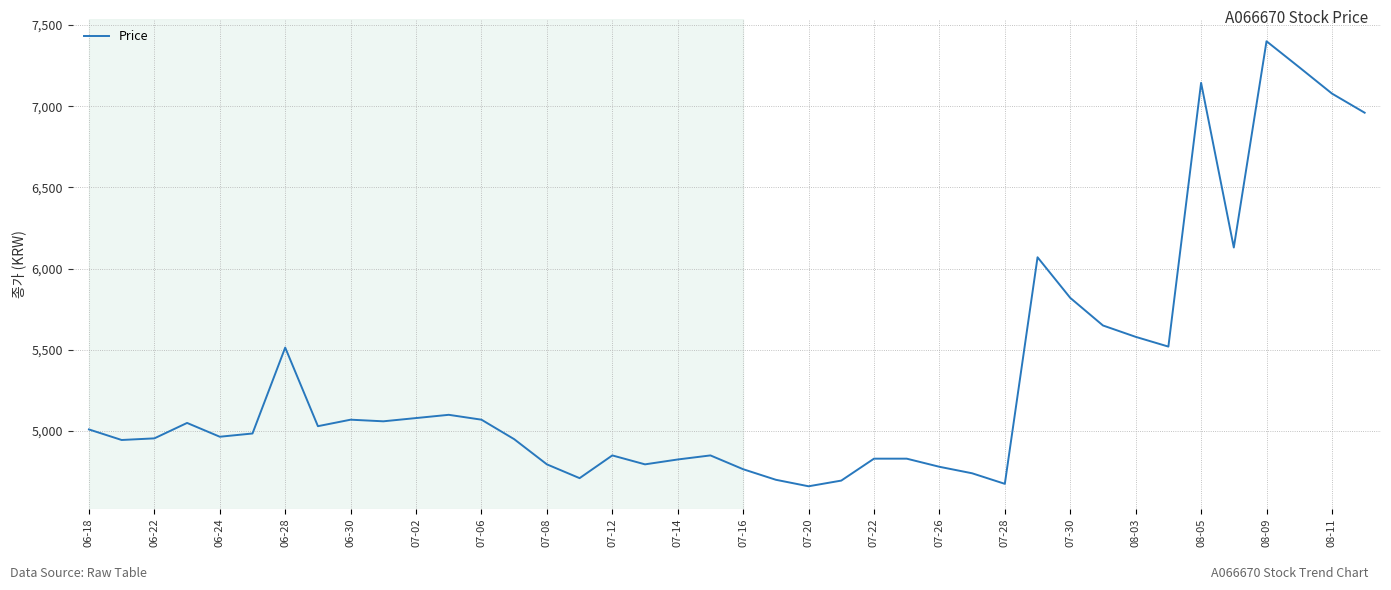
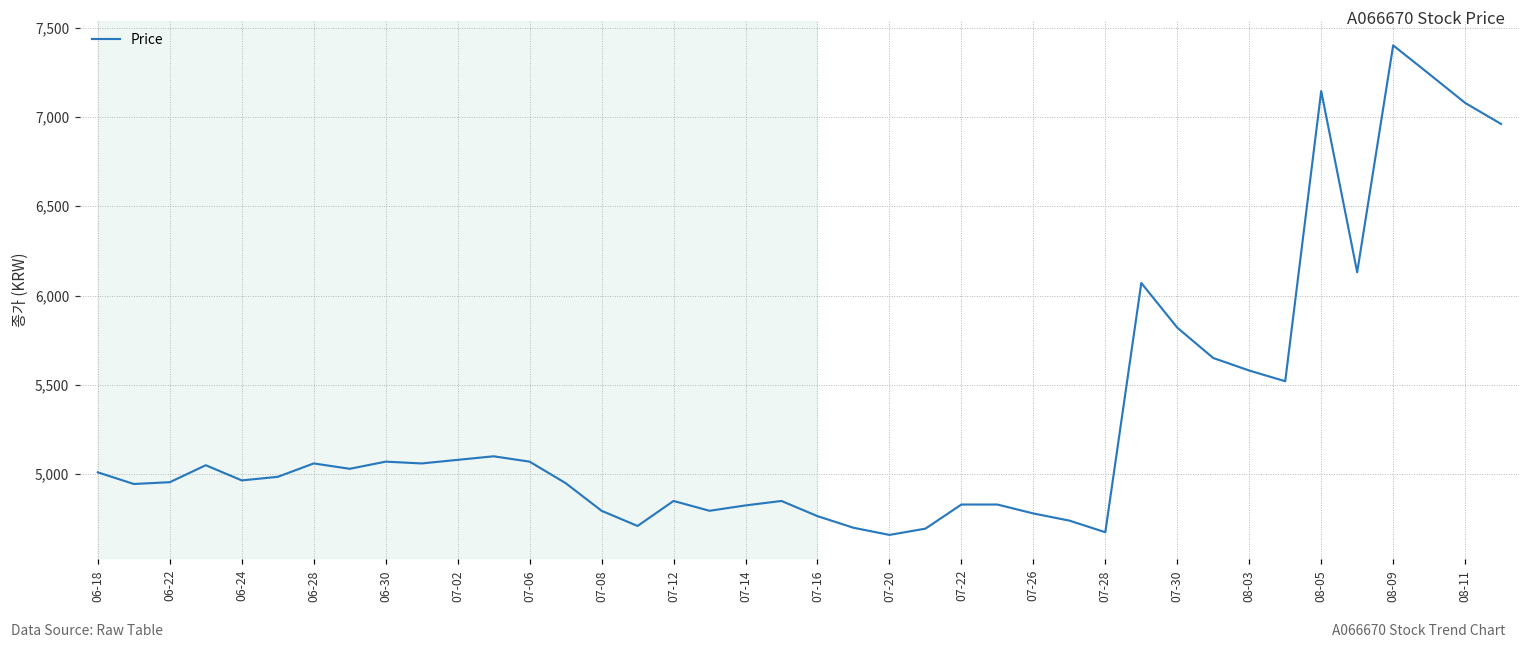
06-28: 5,510 -> 5,060
